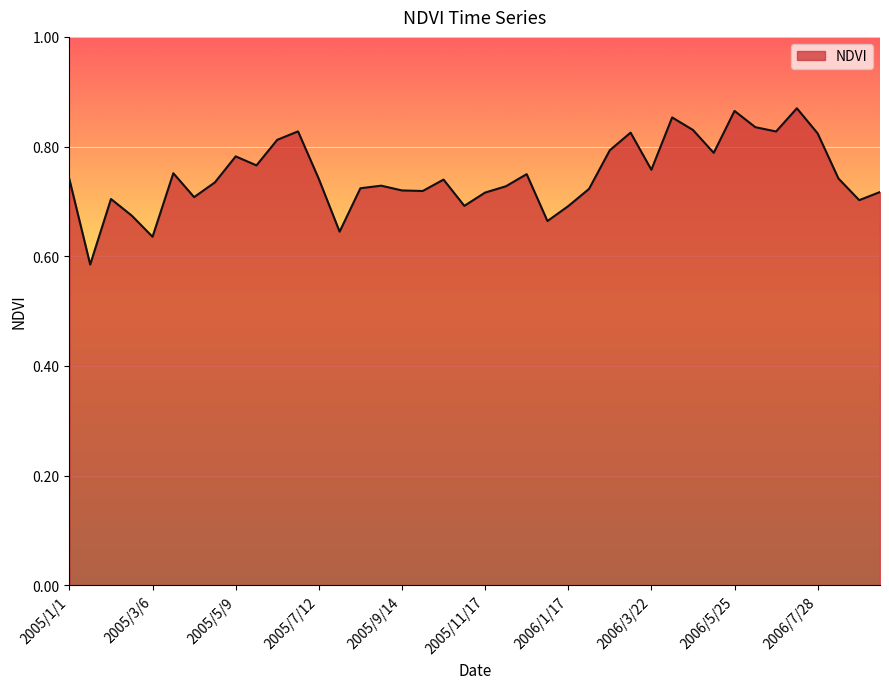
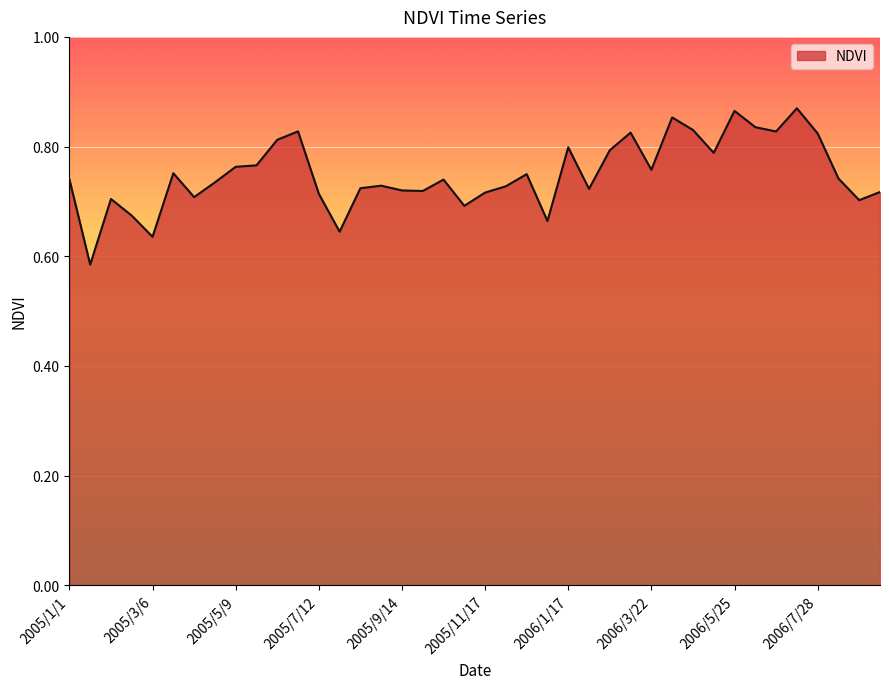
2005/5/9: 0.78 -> 0.76
2005/7/12: 0.74 -> 0.71
2006/1/17: 0.69 -> 0.80
